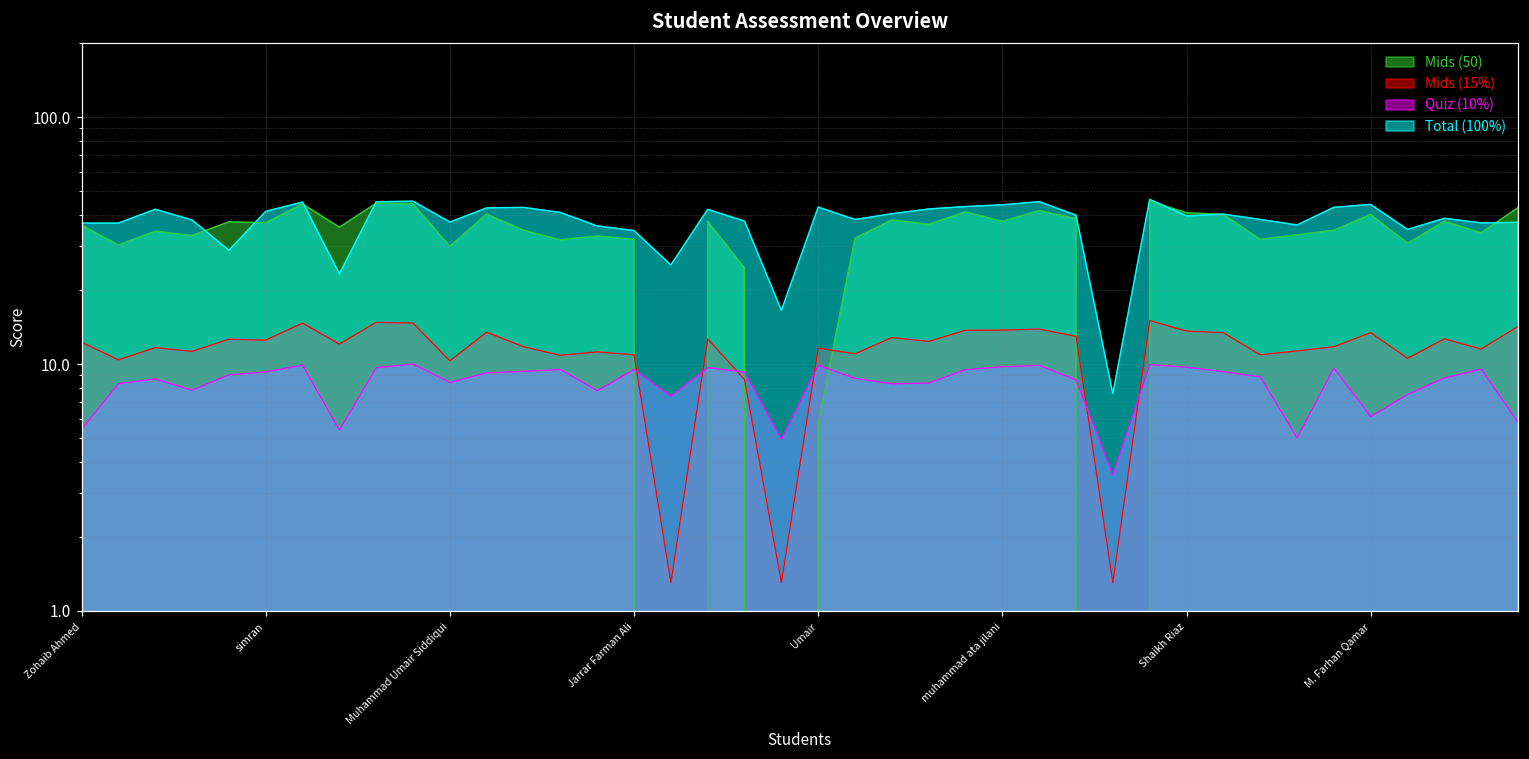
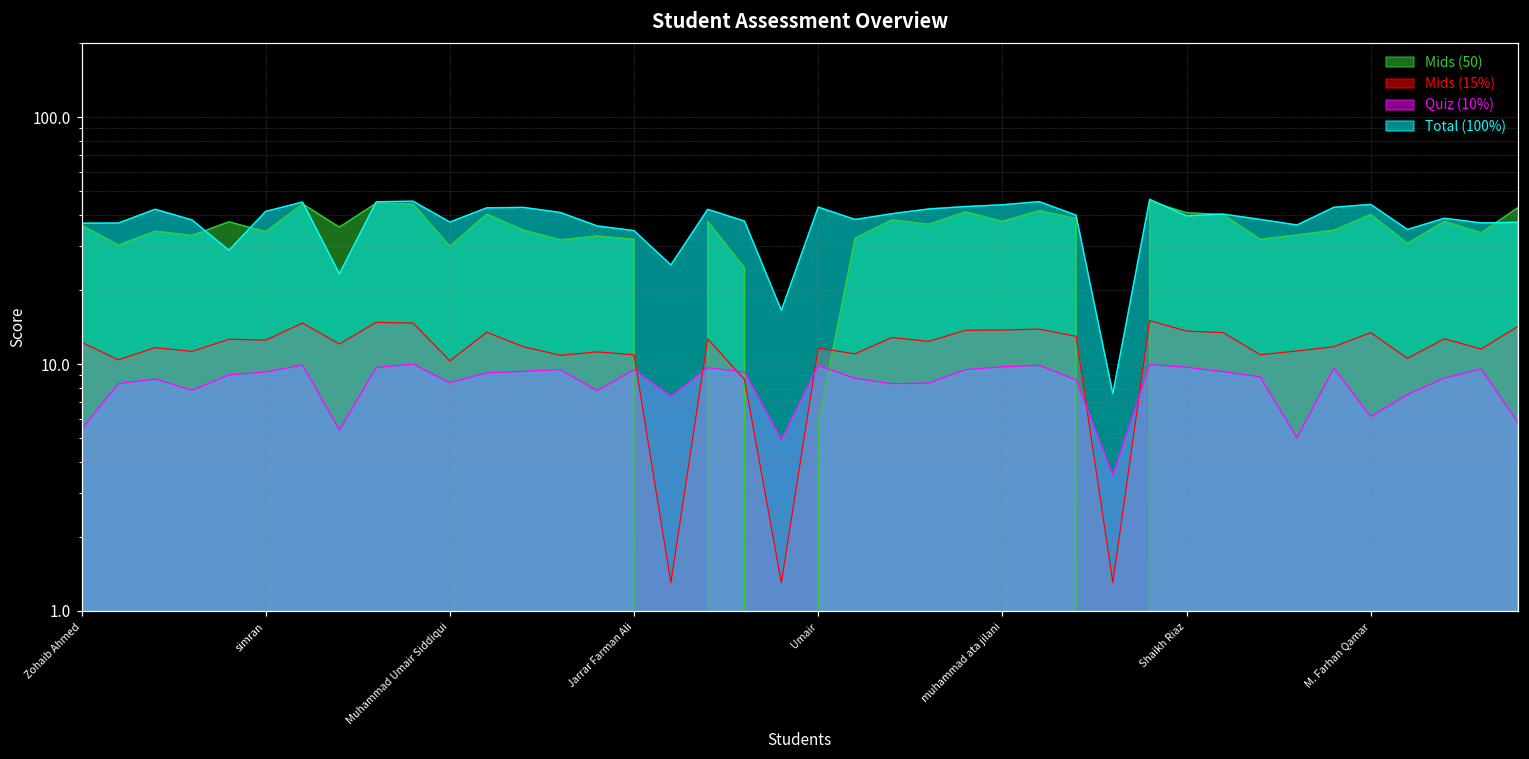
Mids (50), simran: 37 -> 34
